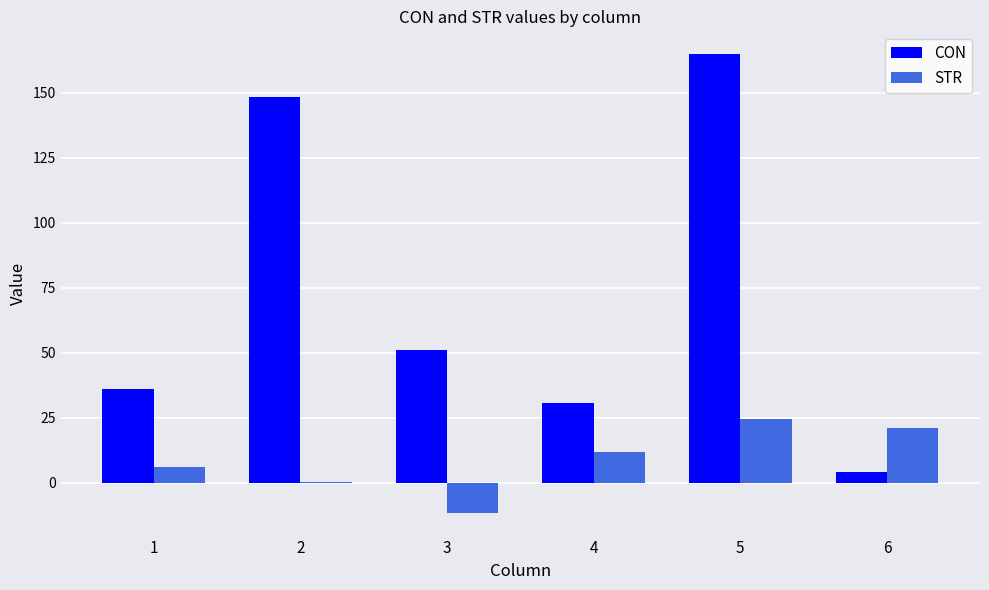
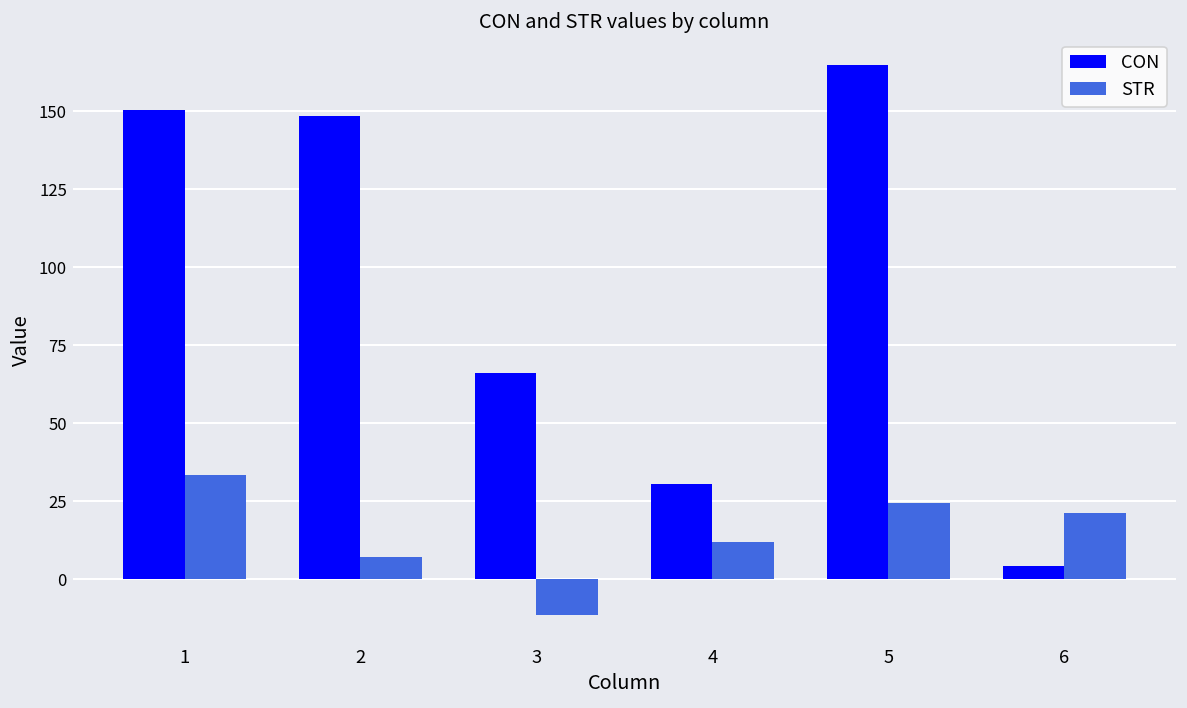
CON, 1: 36 -> 150
STR, 1: 6 -> 33
STR, 2: 0 -> 7
CON, 3: 51 -> 66
